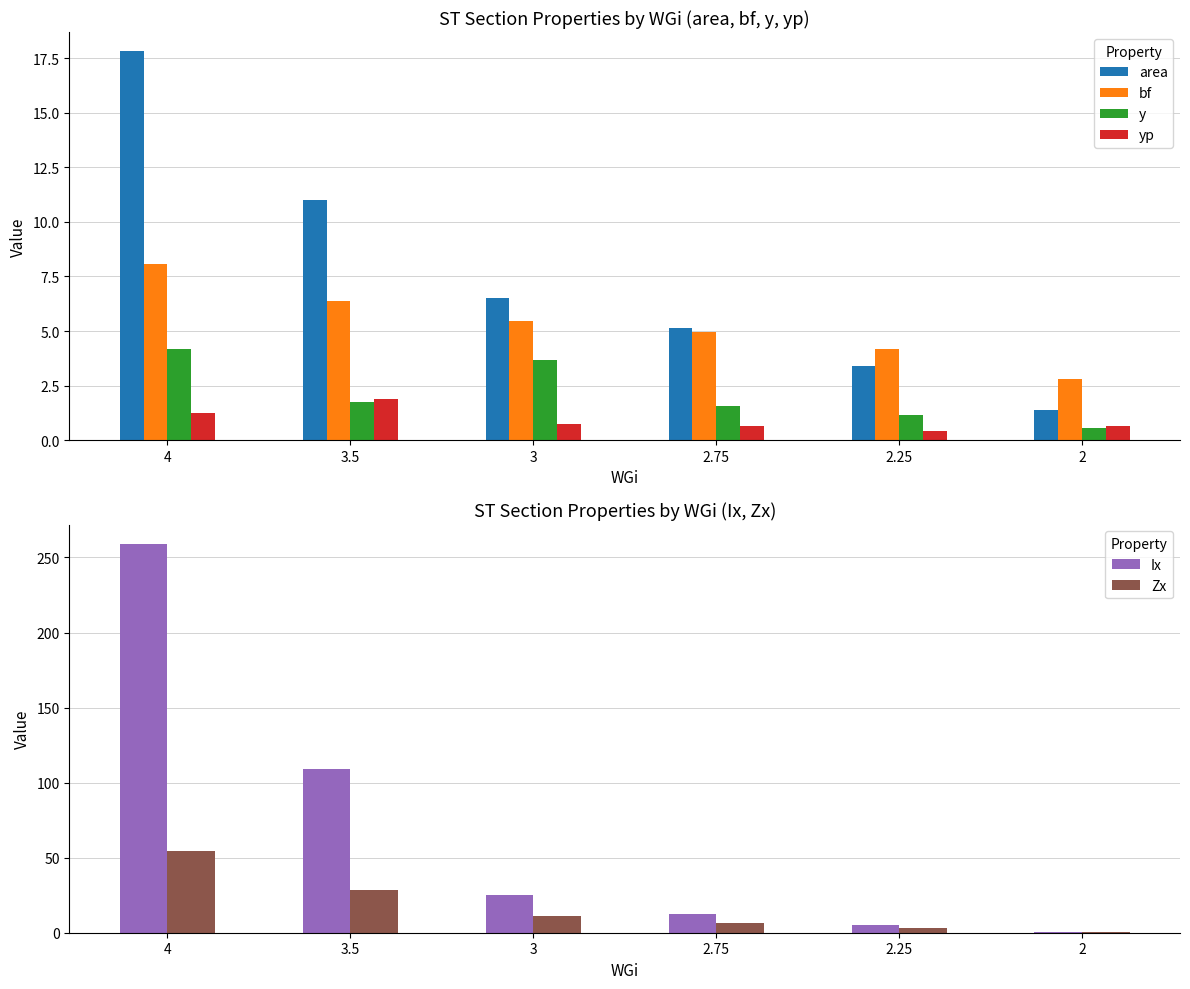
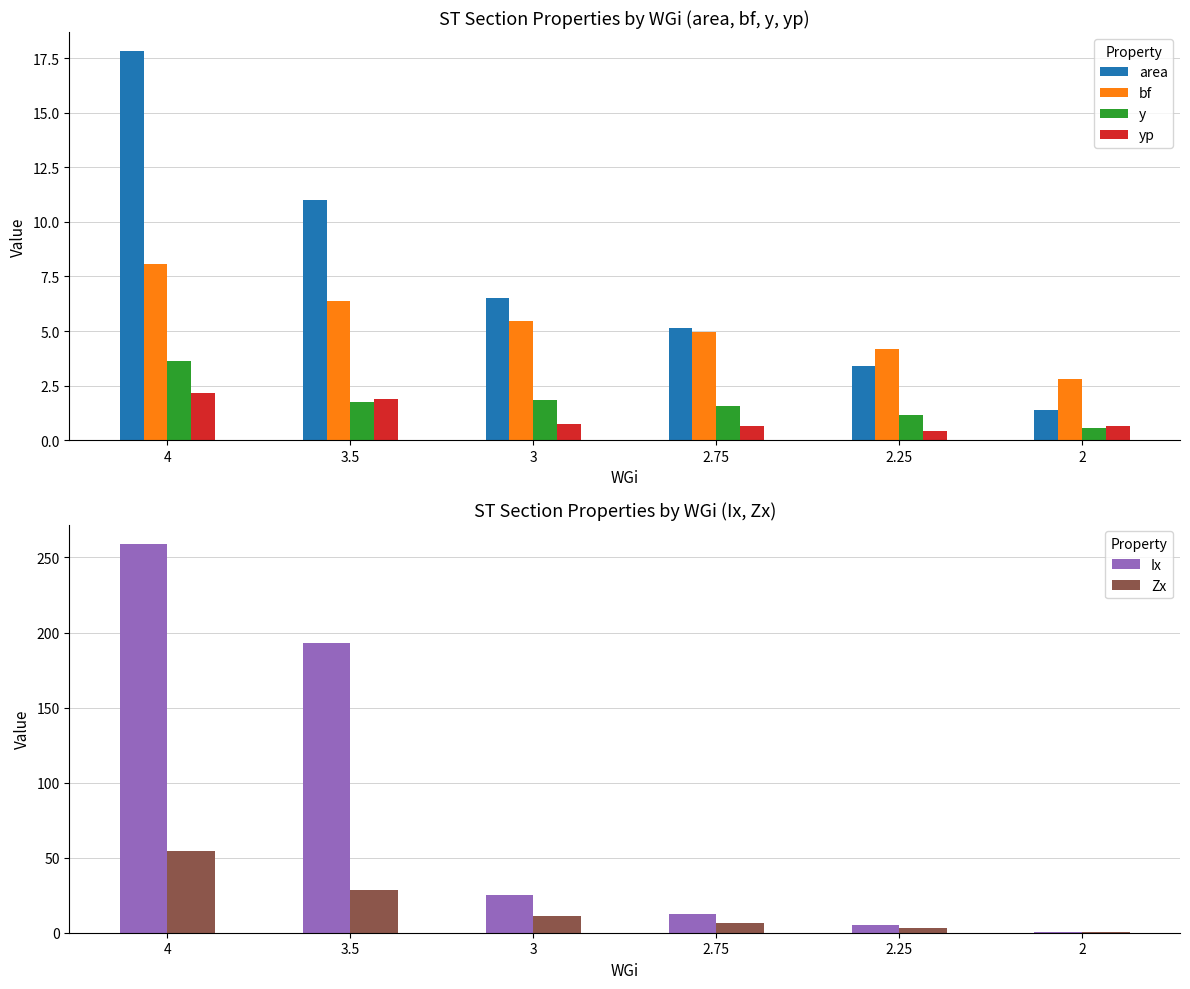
ST Section Properties by WGi (area, bf, y, yp), y, 4: 4.2 -> 3.6
ST Section Properties by WGi (area, bf, y, yp), yp, 4: 1.3 -> 2.2
ST Section Properties by WGi (area, bf, y, yp), y, 3: 3.7 -> 1.8
ST Section Properties by WGi (Ix, Zx), Ix, 3.5: 109 -> 193
